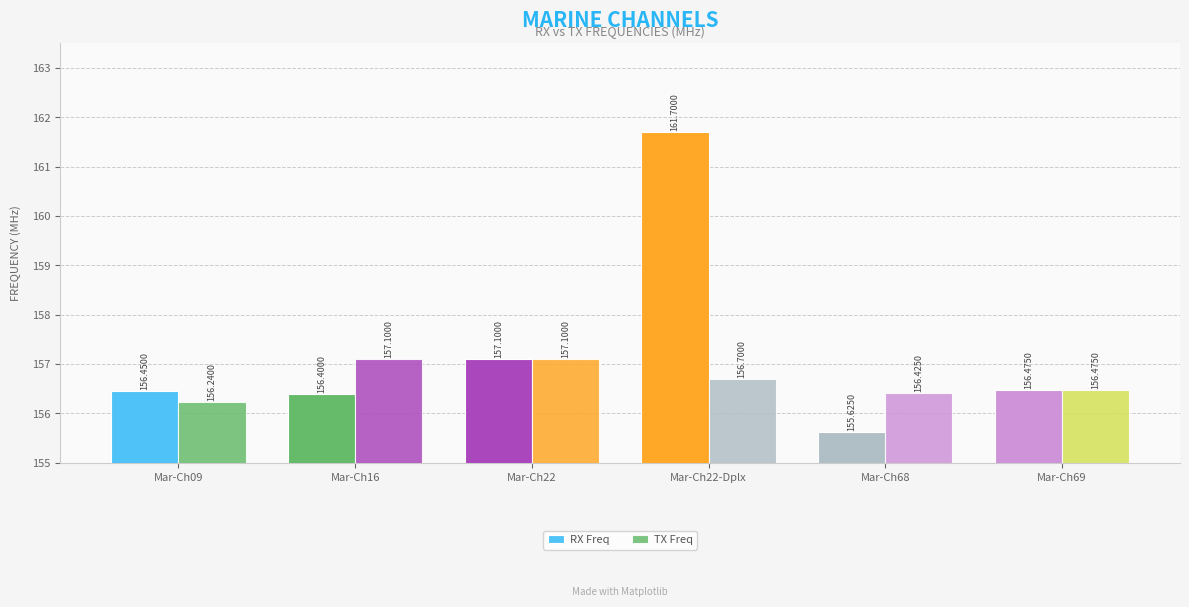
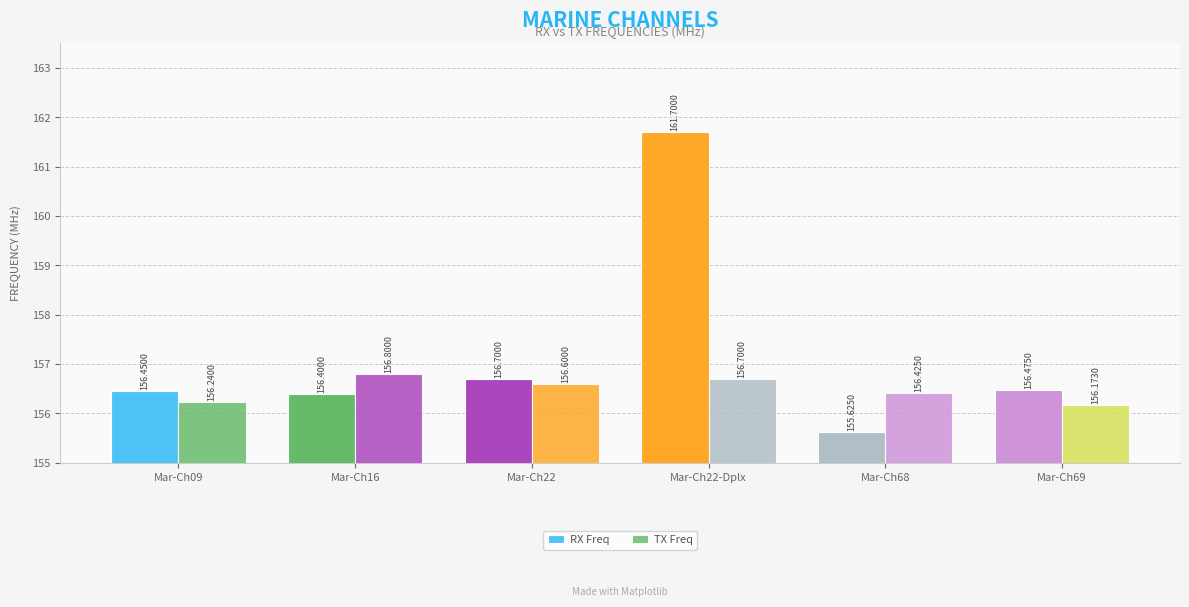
TX Freq, Mar-Ch16: 157.1000 -> 156.8000
RX Freq, Mar-Ch22: 157.1000 -> 156.7000
TX Freq, Mar-Ch22: 157.1000 -> 156.6000
TX Freq, Mar-Ch69: 156.4750 -> 156.1730
